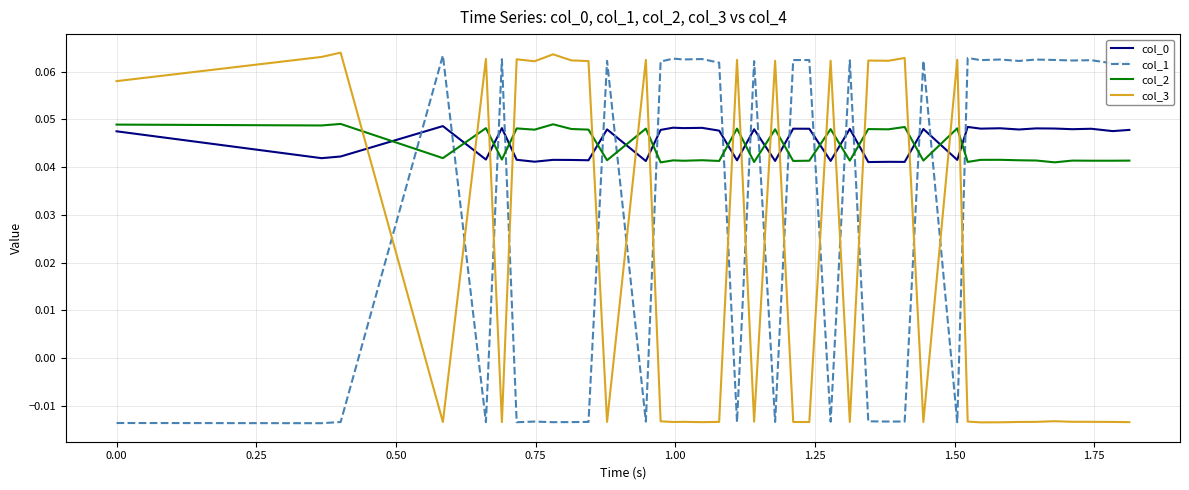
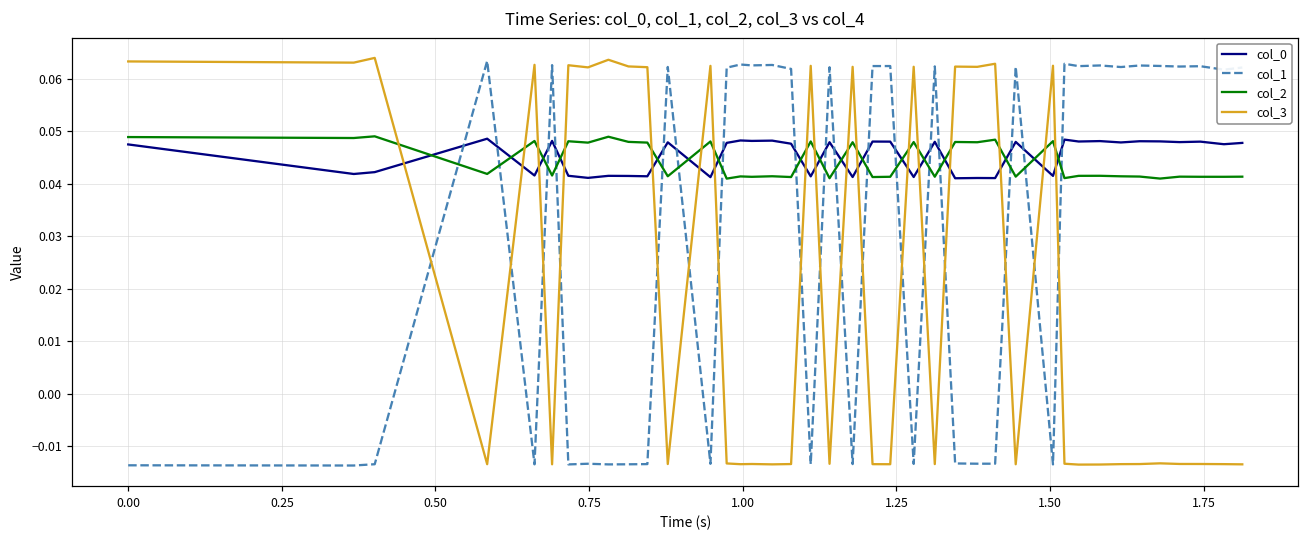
col_3, 0.00: 0.058 -> 0.063
